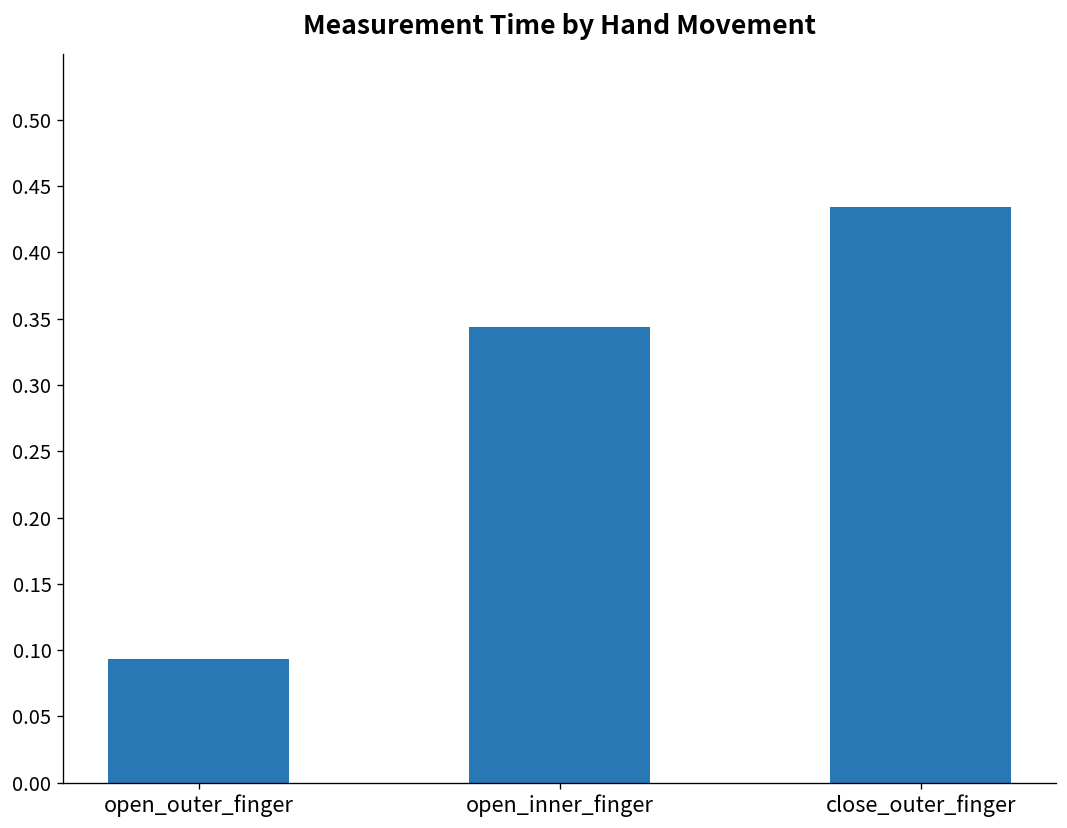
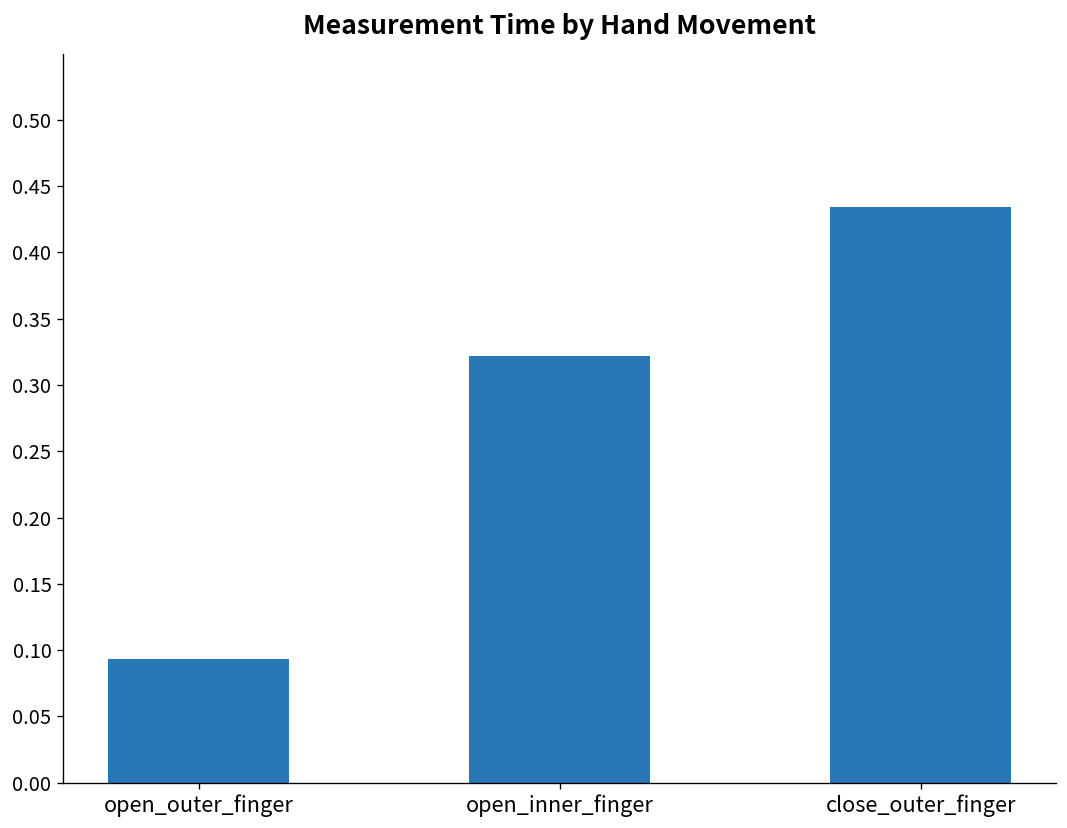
open_inner_finger: 0.344 -> 0.322
